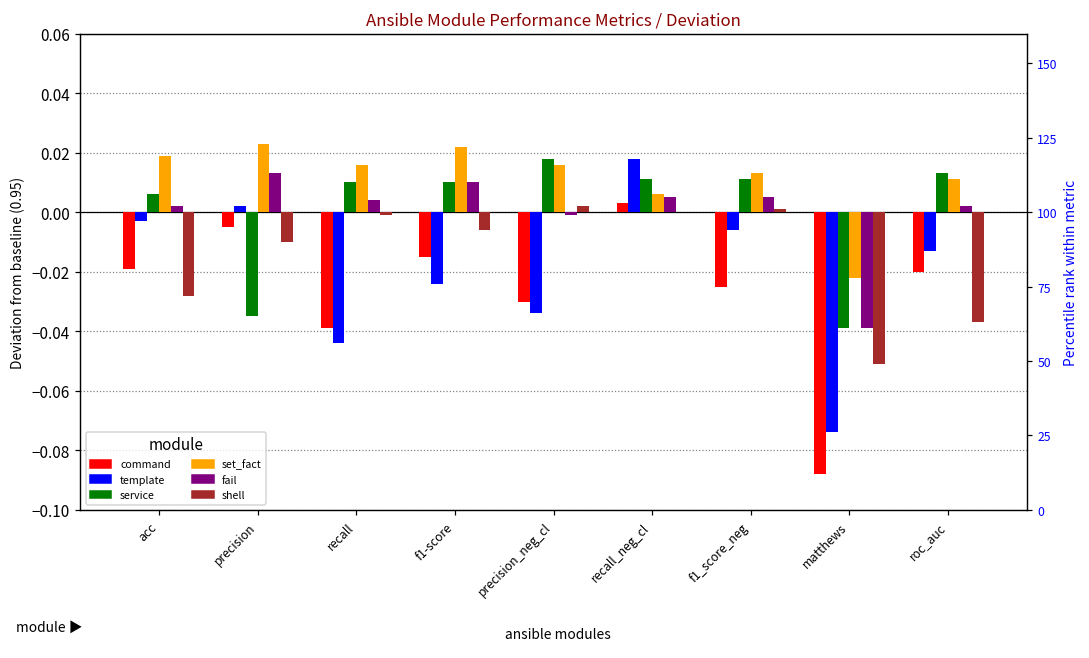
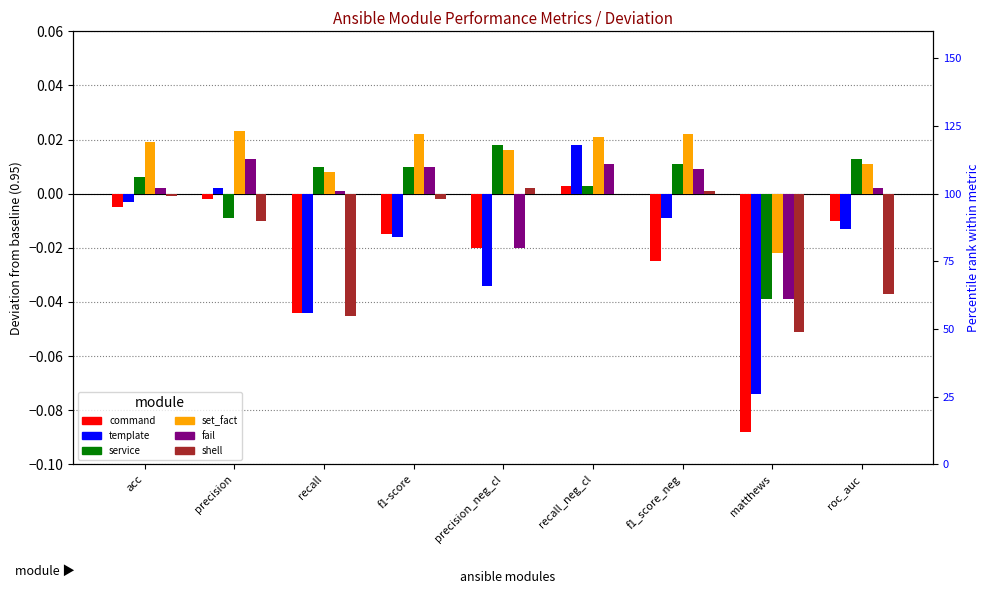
command, acc: -0.019 -> -0.005
shell, acc: -0.028 -> -0.001
command, precision: -0.005 -> -0.002
service, precision: -0.035 -> -0.009
command, recall: -0.039 -> -0.044
set_fact, recall: 0.016 -> 0.008
fail, recall: 0.004 -> 0.001
shell, recall: -0.001 -> -0.045
template, f1-score: -0.024 -> -0.016
shell, f1-score: -0.006 -> -0.002
command, precision_neg_cl: -0.030 -> -0.020
fail, precision_neg_cl: -0.001 -> -0.020
service, recall_neg_cl: 0.011 -> 0.003
set_fact, recall_neg_cl: 0.006 -> 0.021
fail, recall_neg_cl: 0.005 -> 0.011
template, f1_score_neg: -0.006 -> -0.009
set_fact, f1_score_neg: 0.013 -> 0.022
fail, f1_score_neg: 0.005 -> 0.009
command, roc_auc: -0.020 -> -0.010
